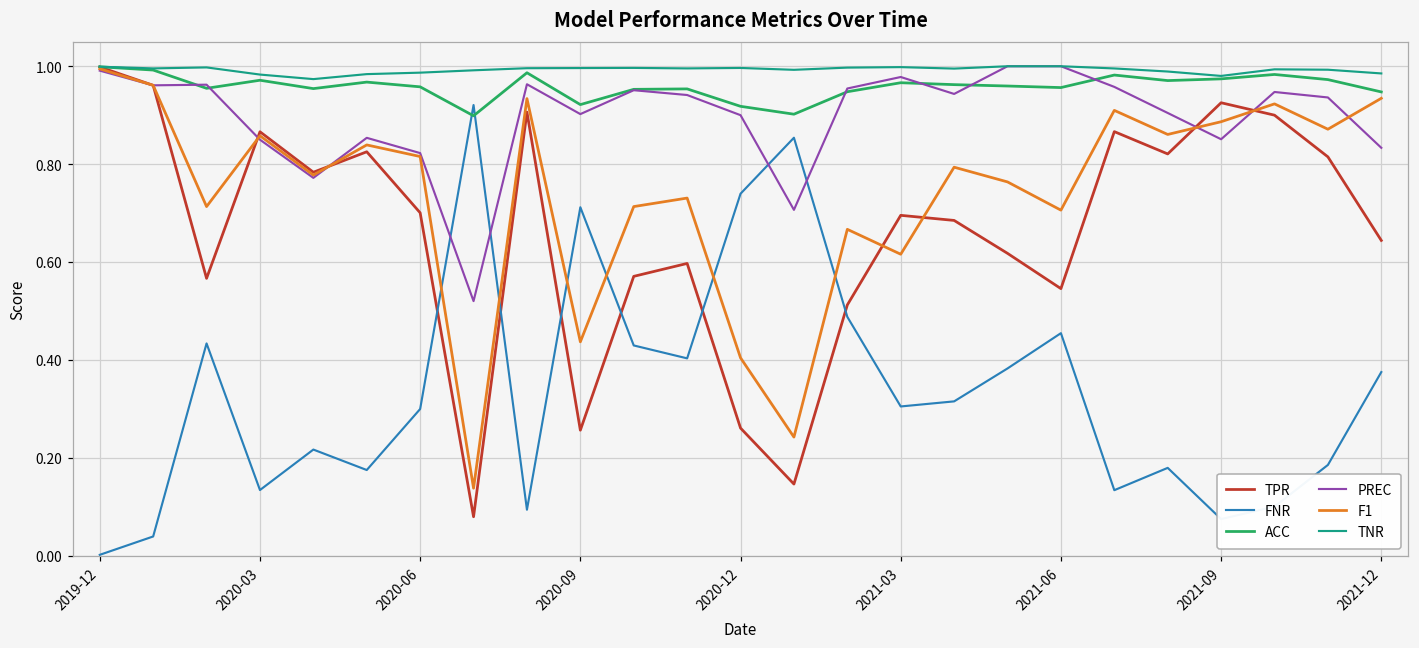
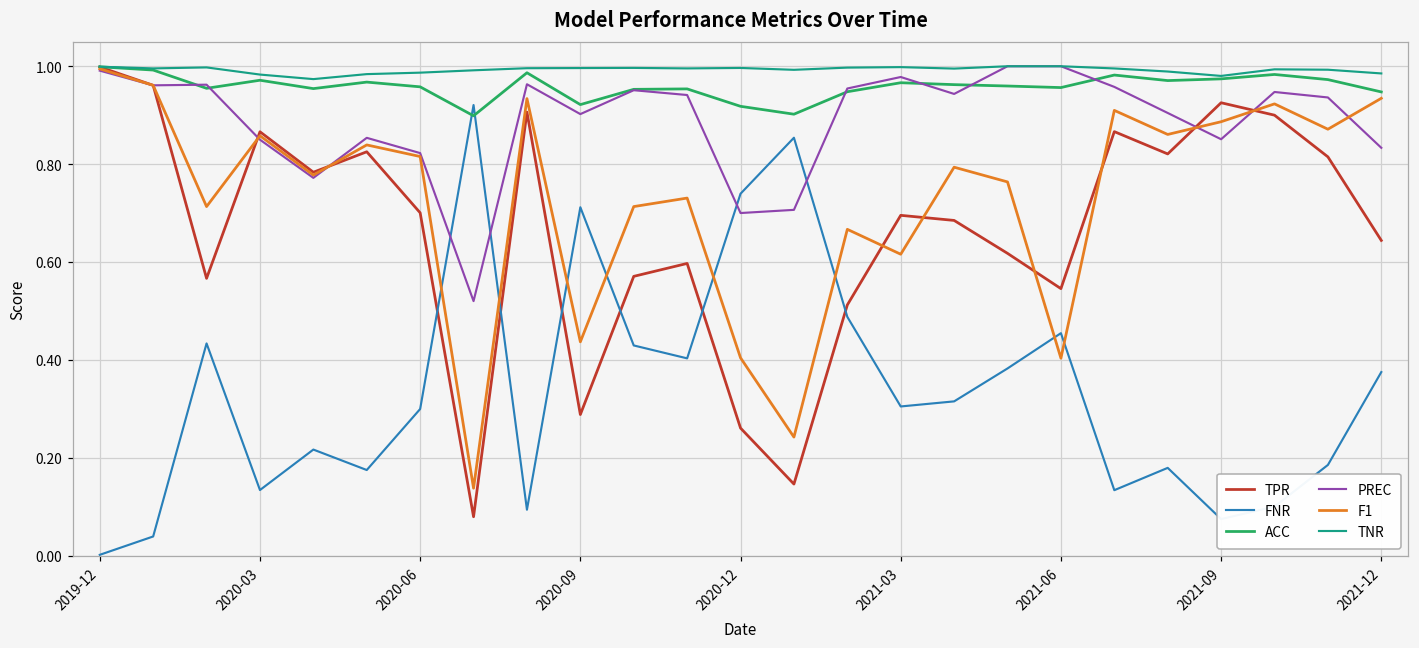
TPR, 2020-09: 0.26 -> 0.29
PREC, 2020-12: 0.9 -> 0.7
F1, 2021-06: 0.71 -> 0.40
